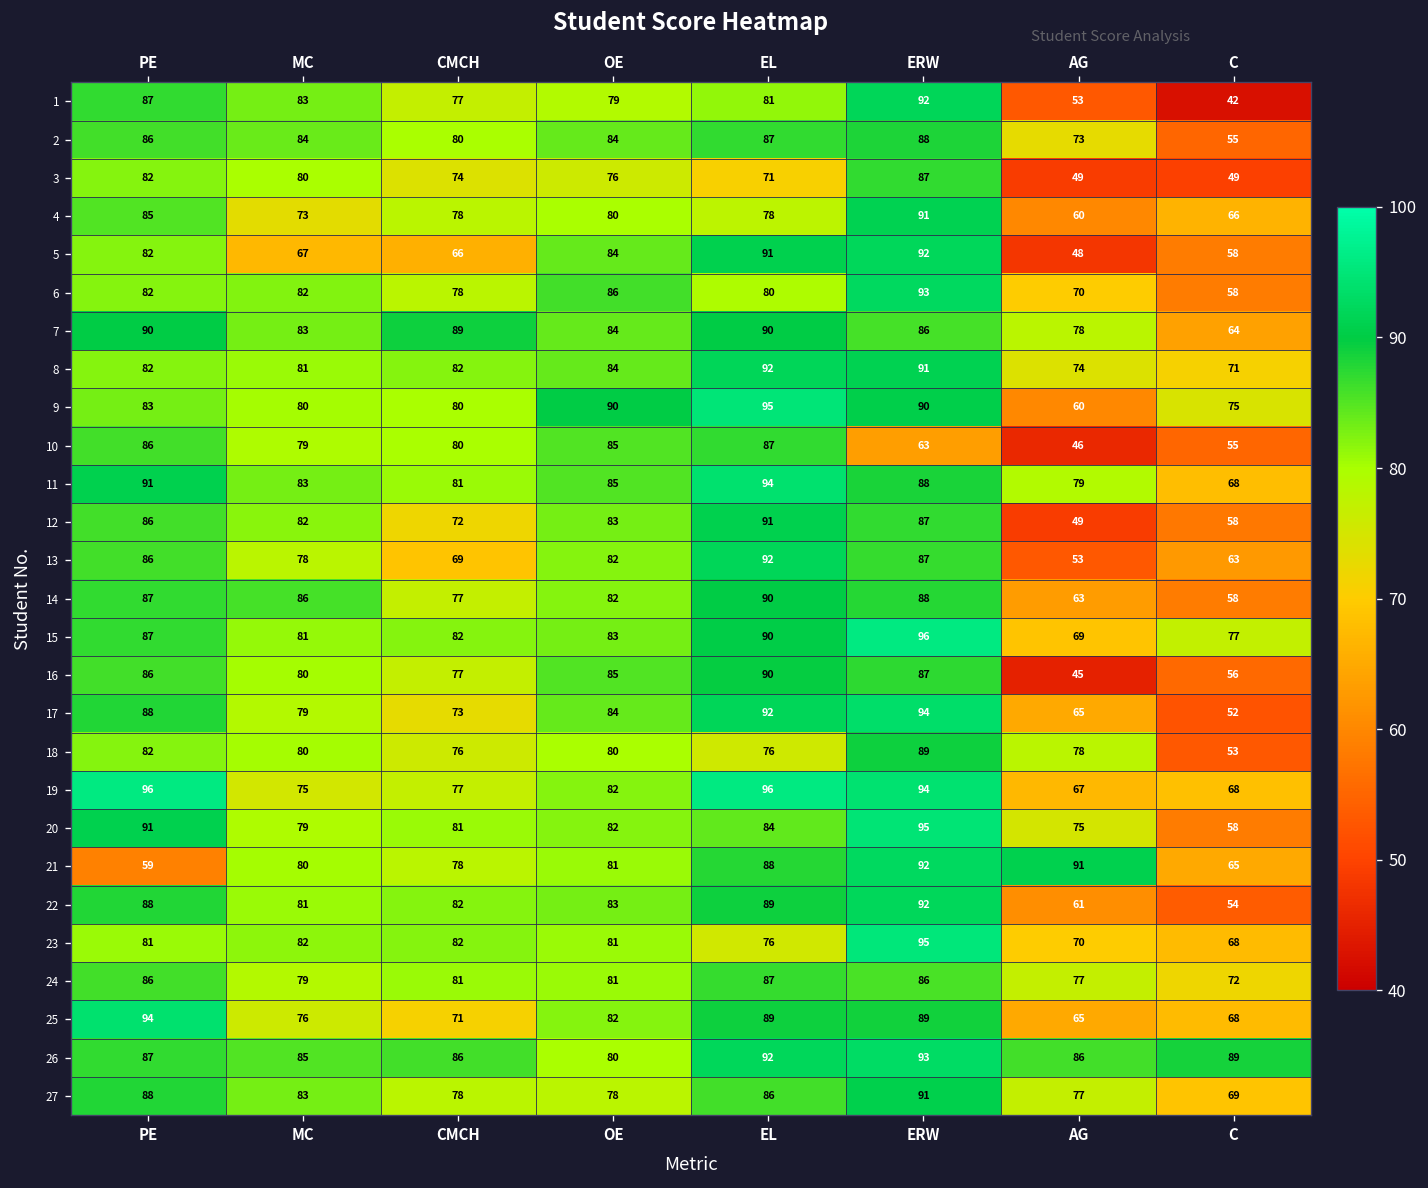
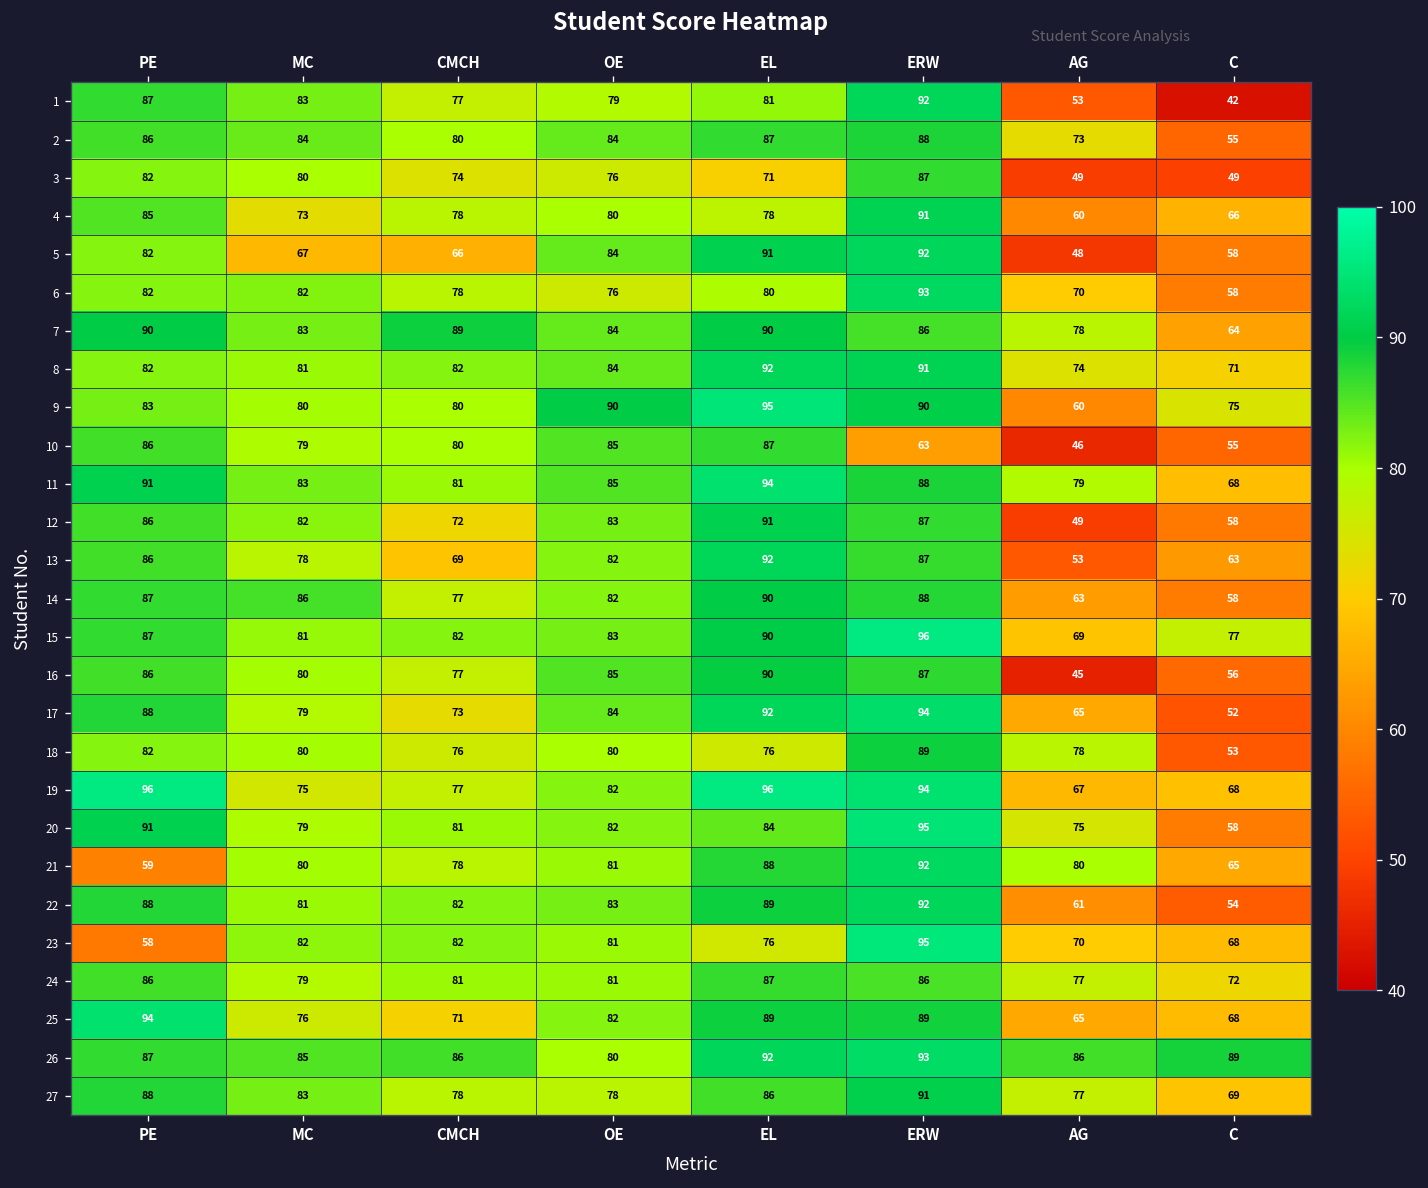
6, OE: 86 -> 76
21, AG: 91 -> 80
23, PE: 81 -> 58
